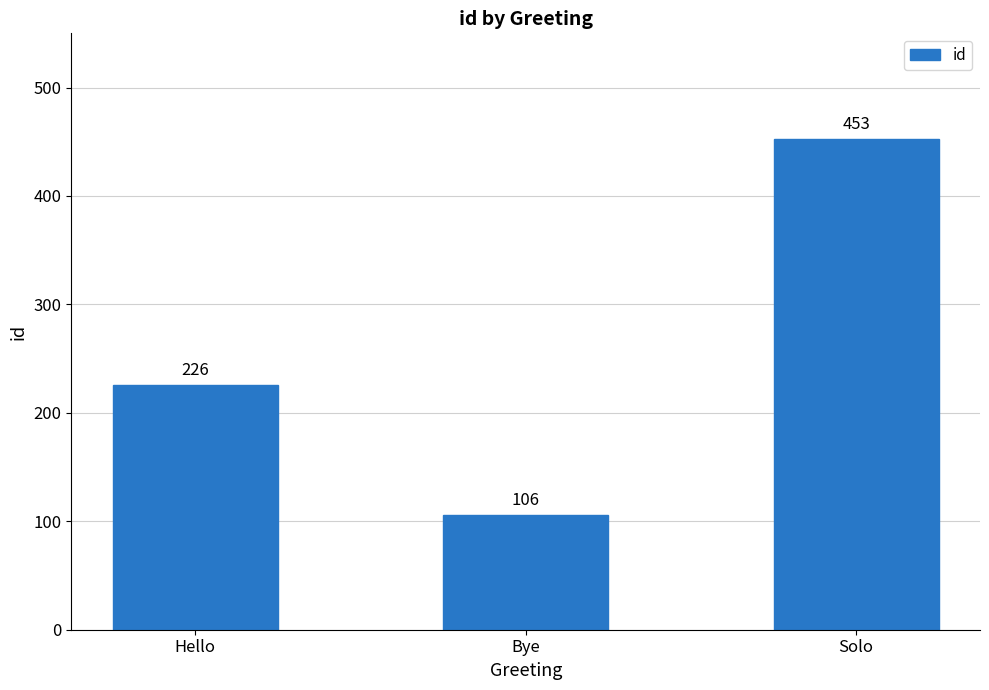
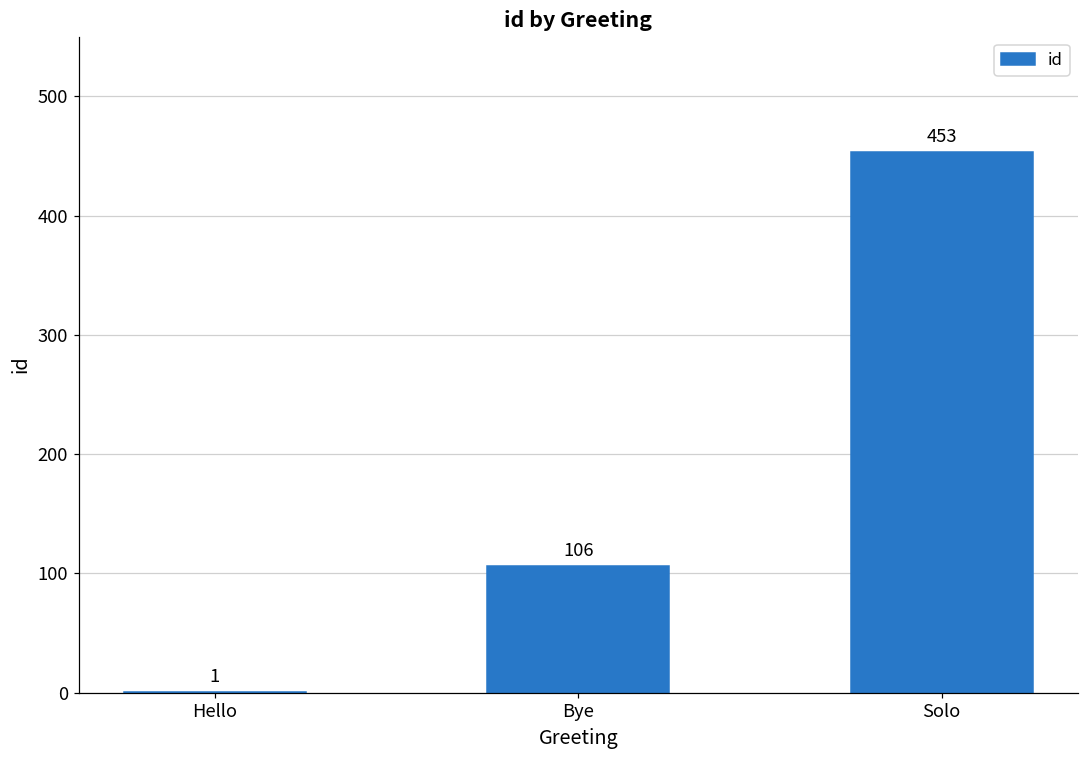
Hello: 226 -> 1
